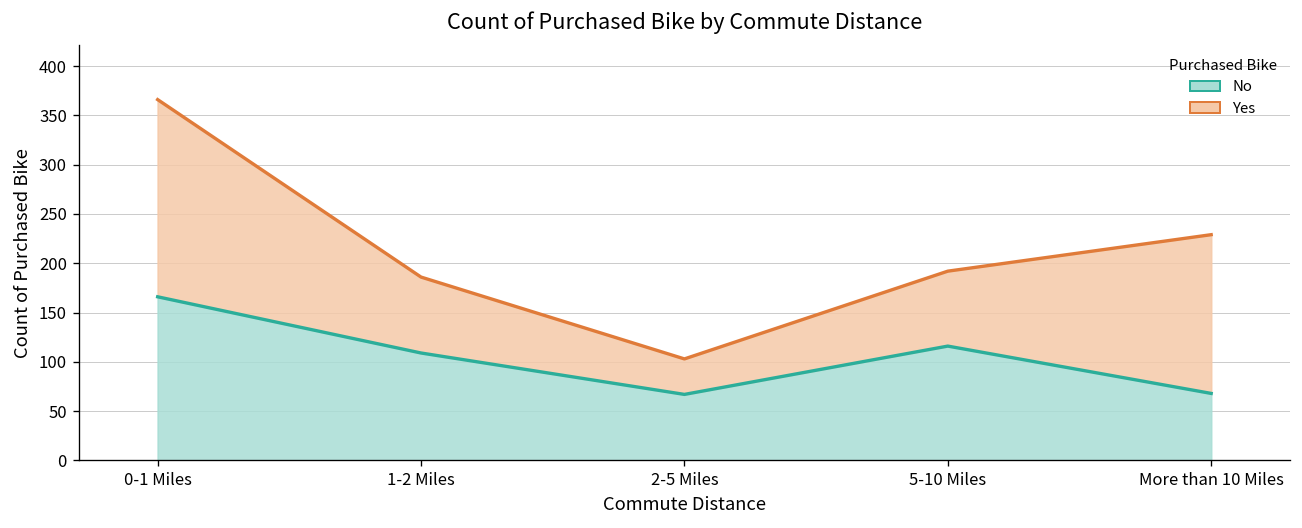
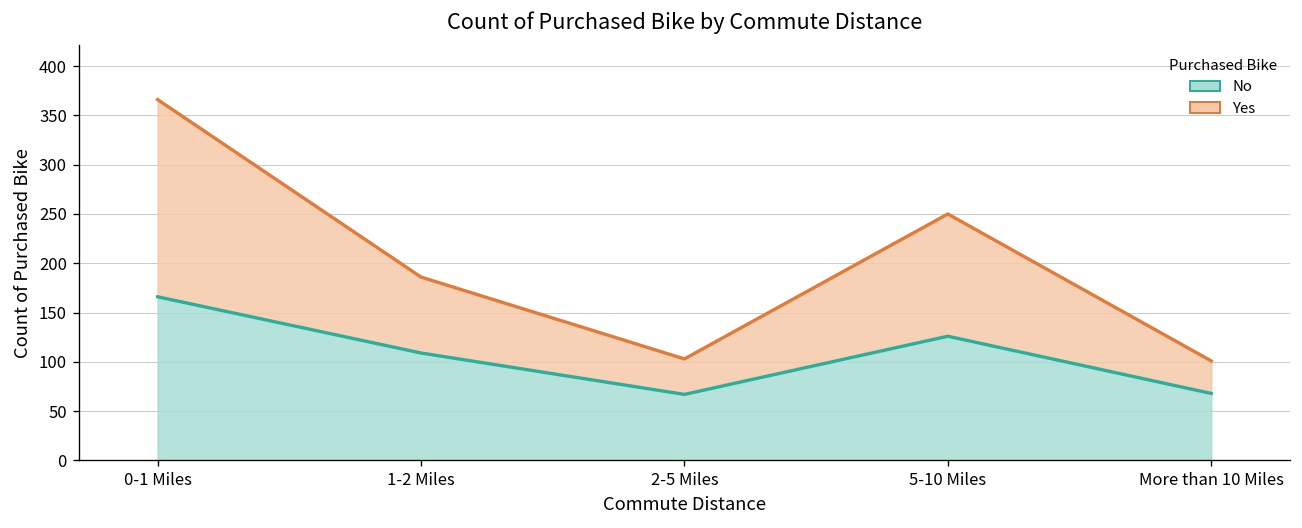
No, 5-10 Miles: 120 -> 130
Yes, 5-10 Miles: 80 -> 120
Yes, More than 10 Miles: 160 -> 30
